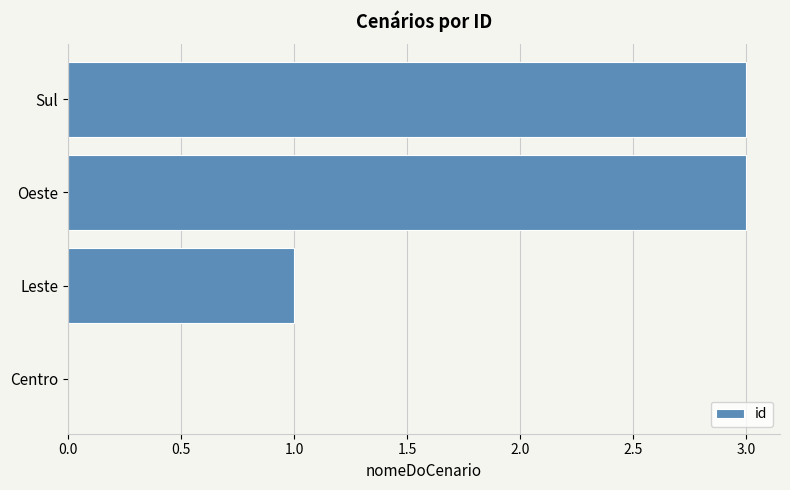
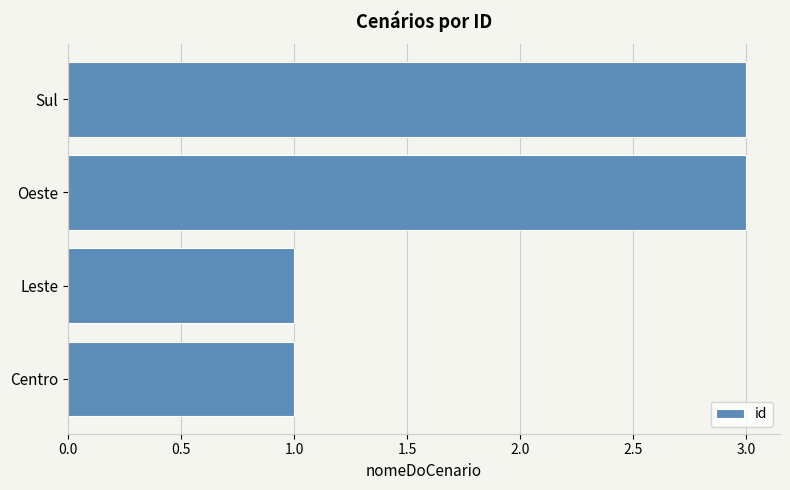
Centro: 0 -> 1
